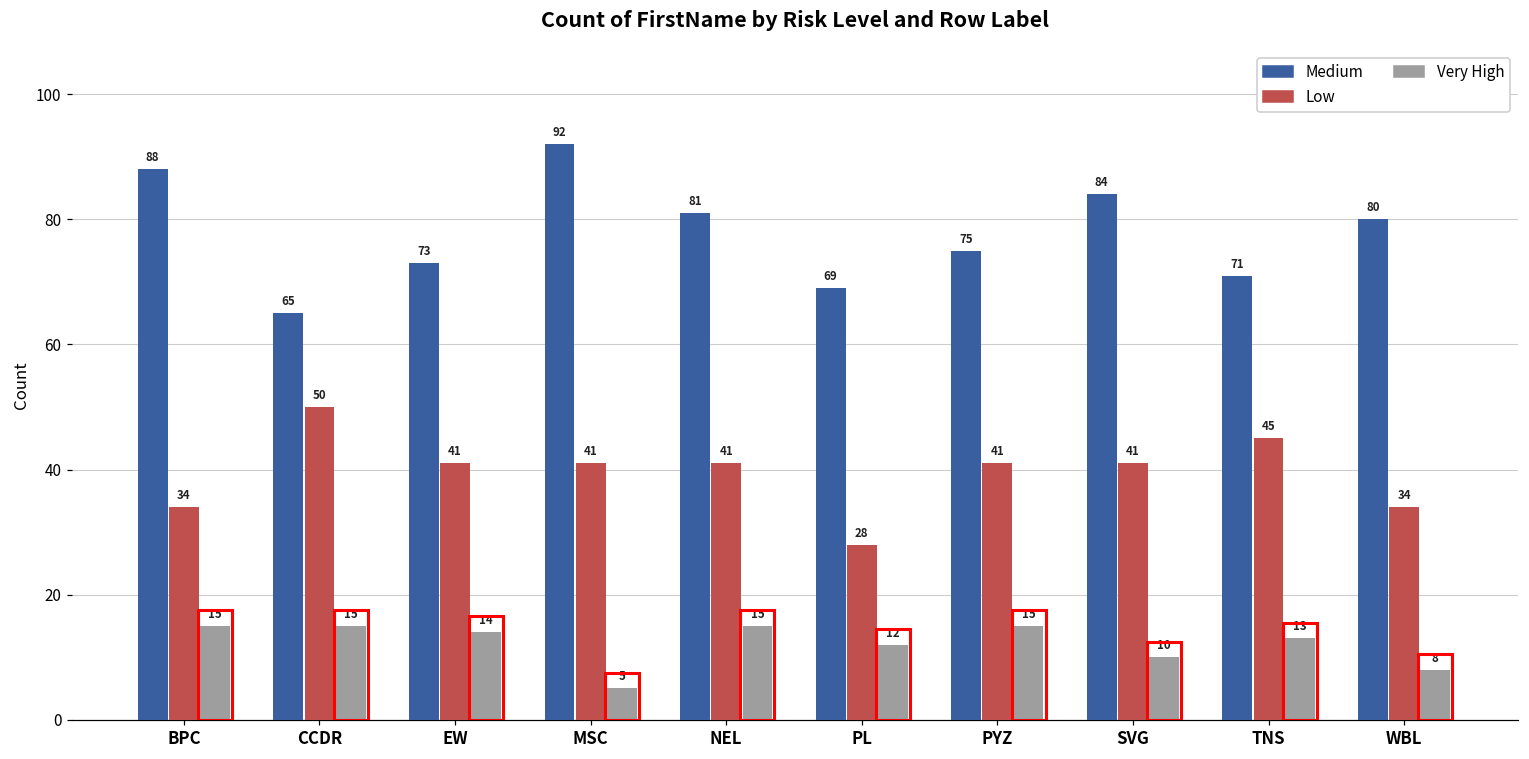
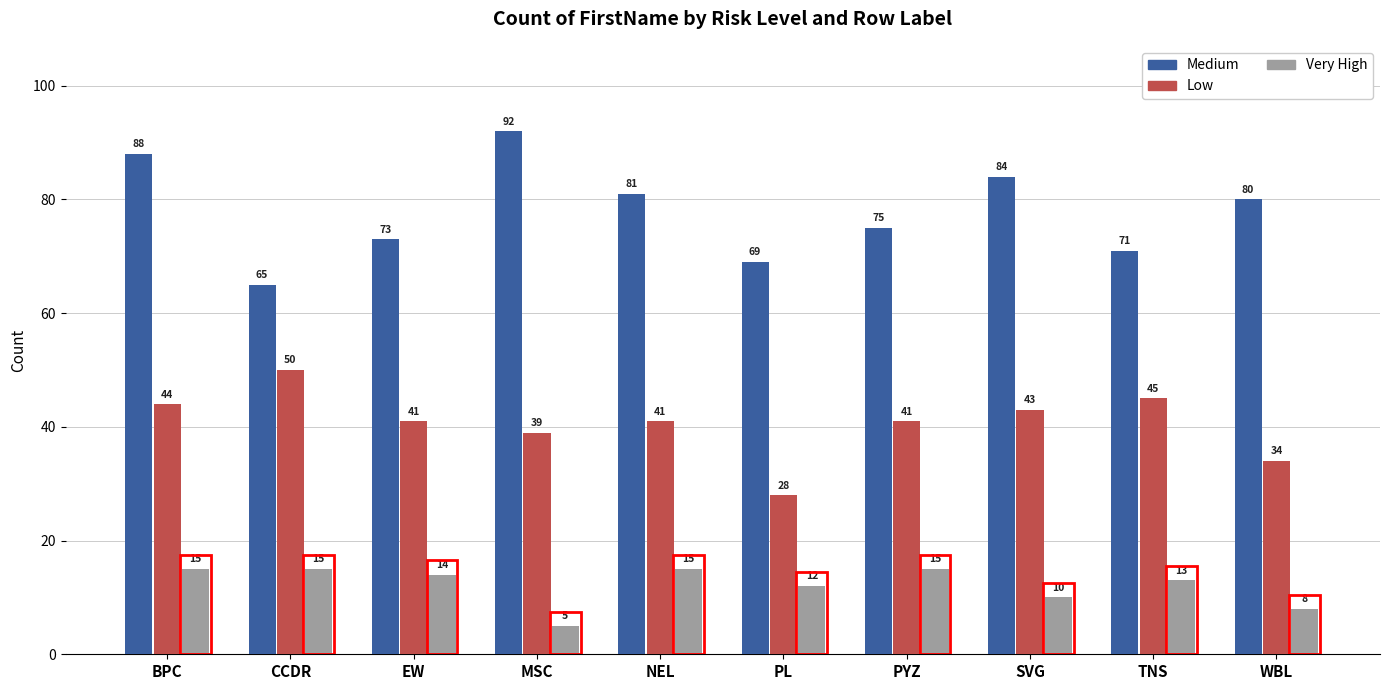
Low, BPC: 34 -> 44
Low, MSC: 41 -> 39
Low, SVG: 41 -> 43
